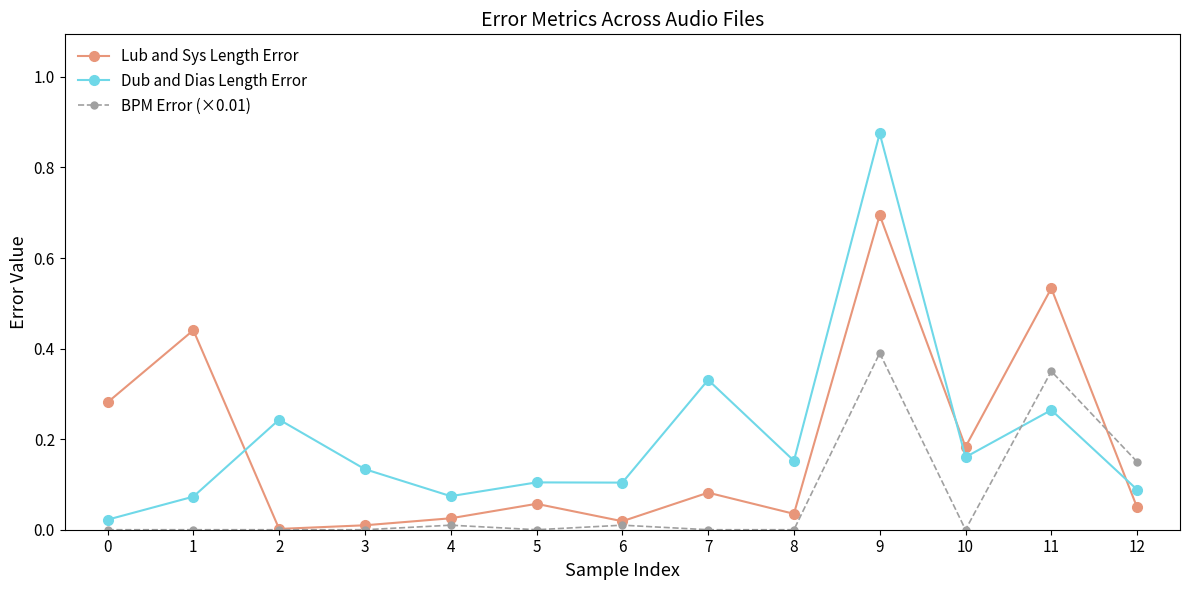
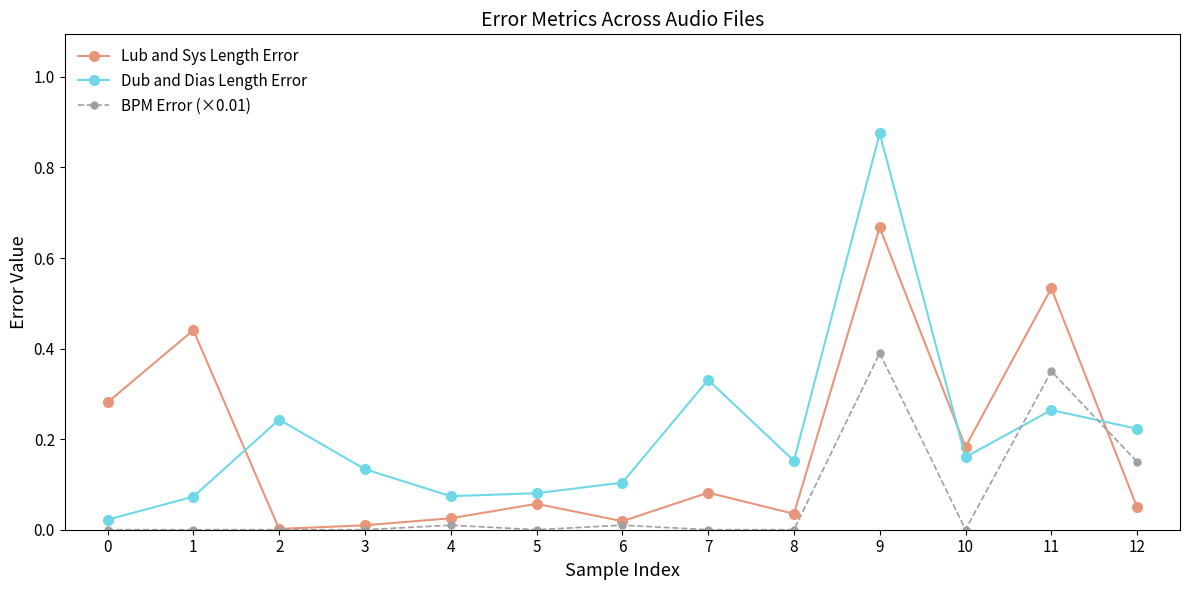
Dub and Dias Length Error, 5: 0.10 -> 0.08
Lub and Sys Length Error, 9: 0.69 -> 0.67
Dub and Dias Length Error, 12: 0.09 -> 0.22
